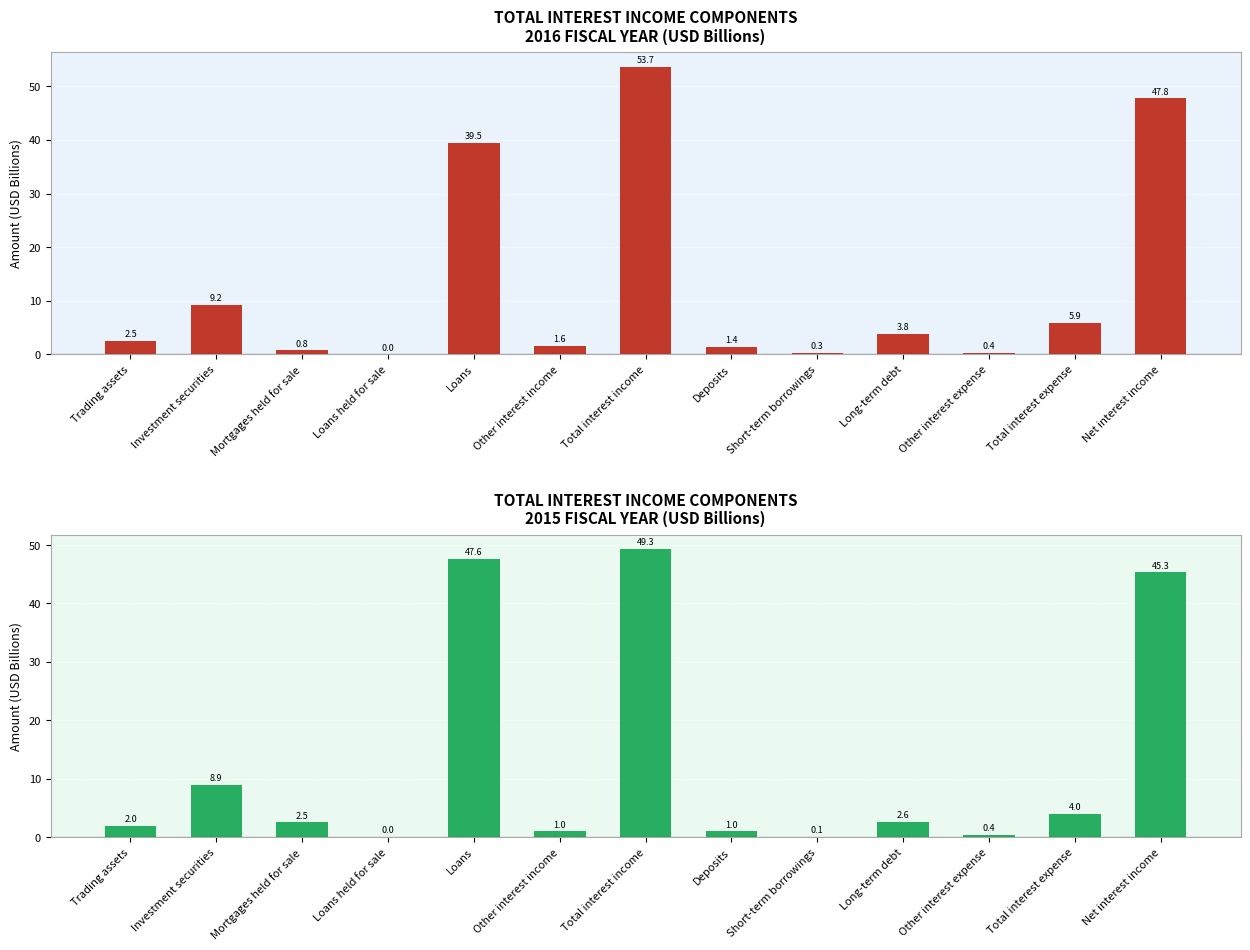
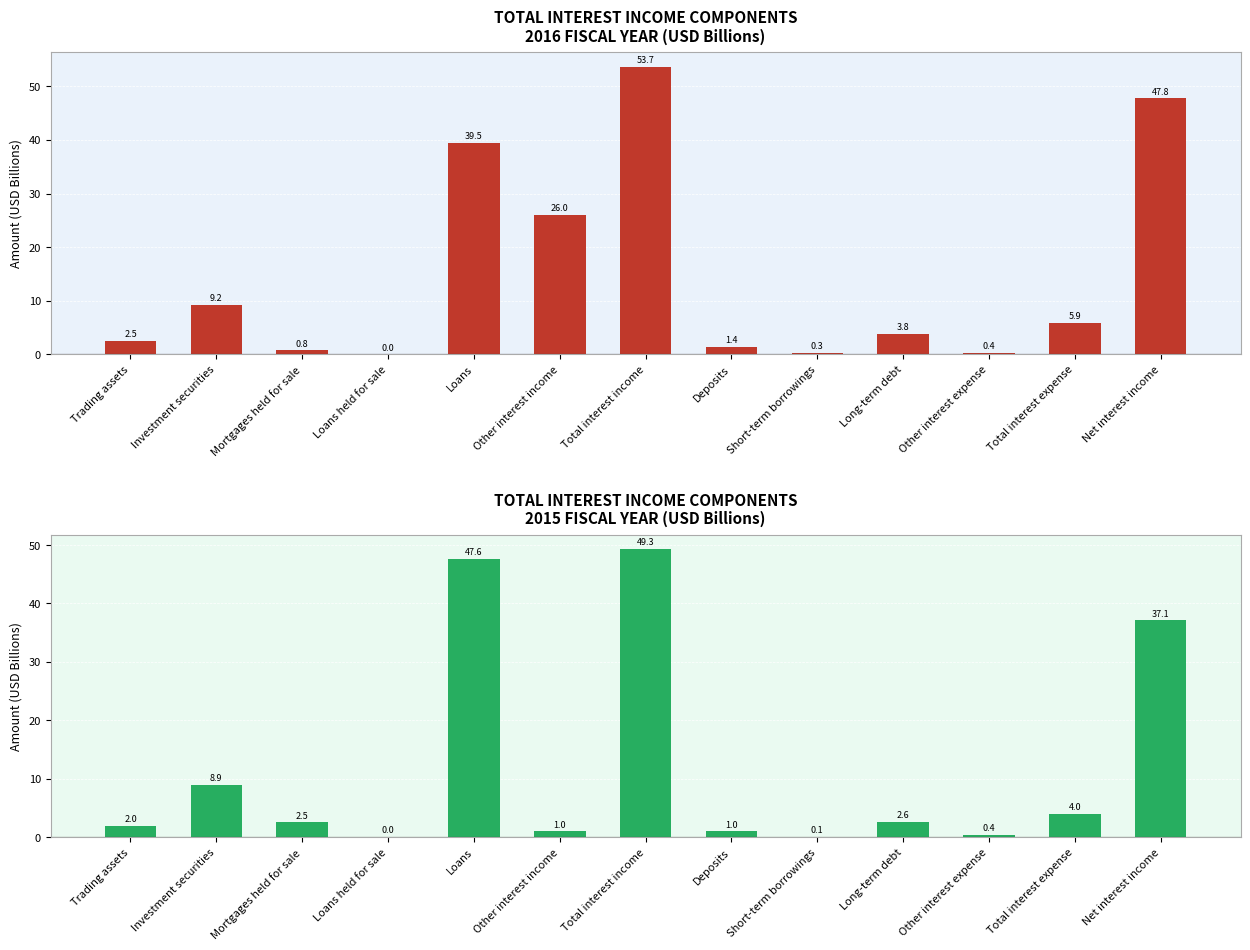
TOTAL INTEREST INCOME COMPONENTS 2016 FISCAL YEAR (USD Billions), Other interest income: 1.6 -> 26.0
TOTAL INTEREST INCOME COMPONENTS 2015 FISCAL YEAR (USD Billions), Net interest income: 45.3 -> 37.1
